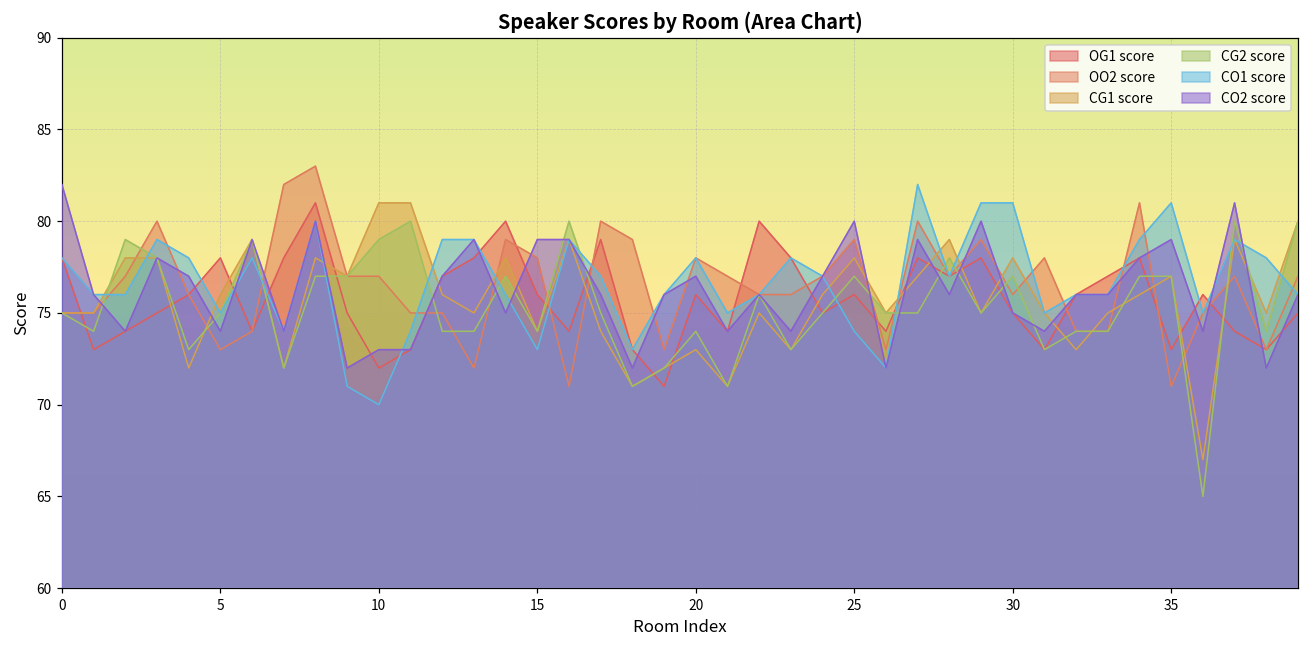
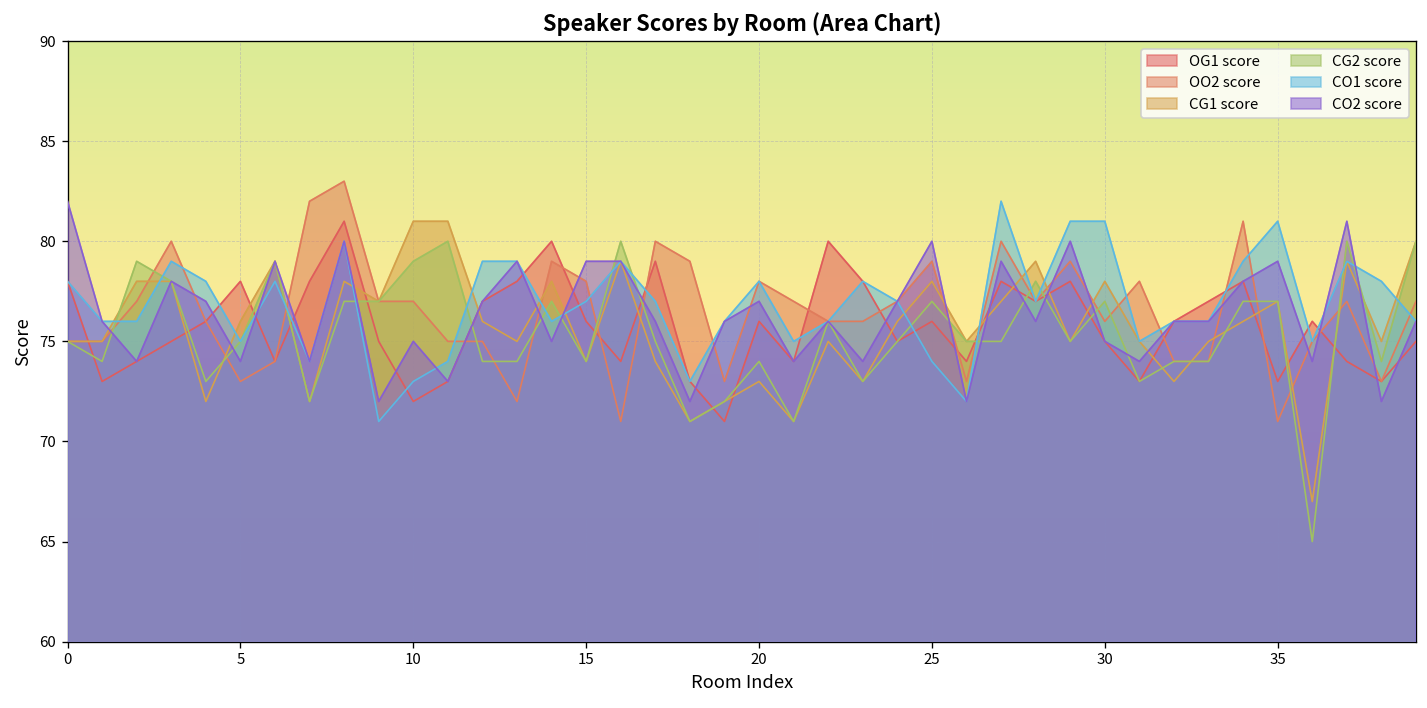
CO1 score, 10: 70 -> 73
CO2 score, 10: 73 -> 75
CO1 score, 15: 73 -> 77
